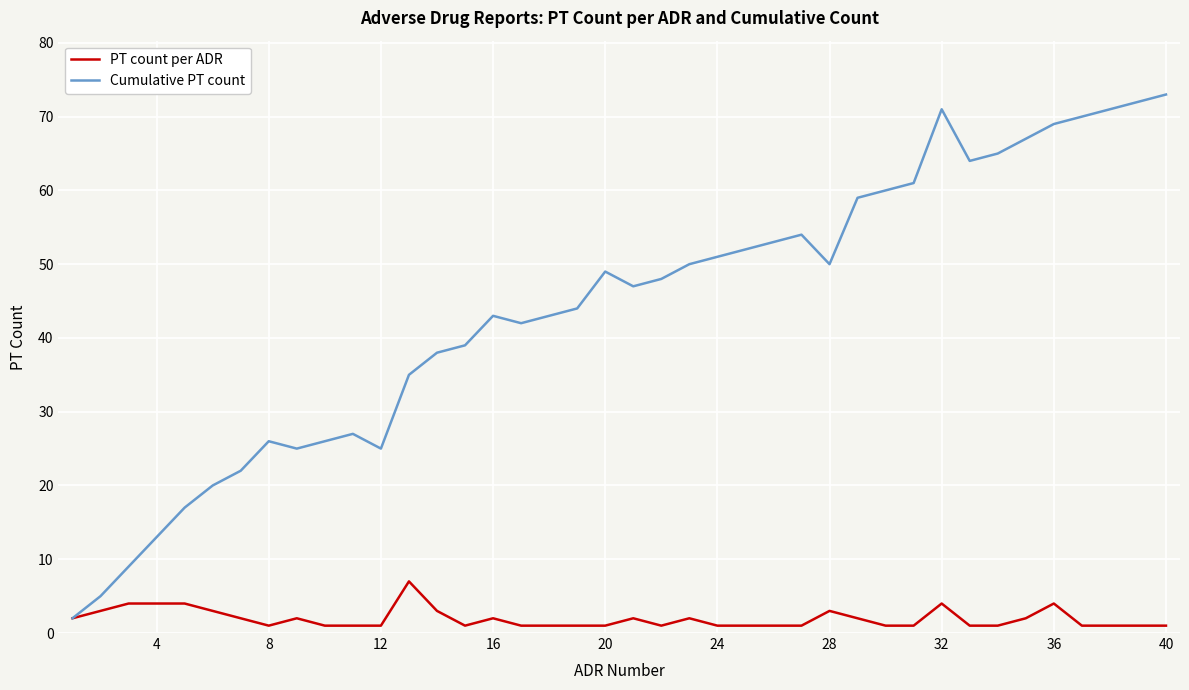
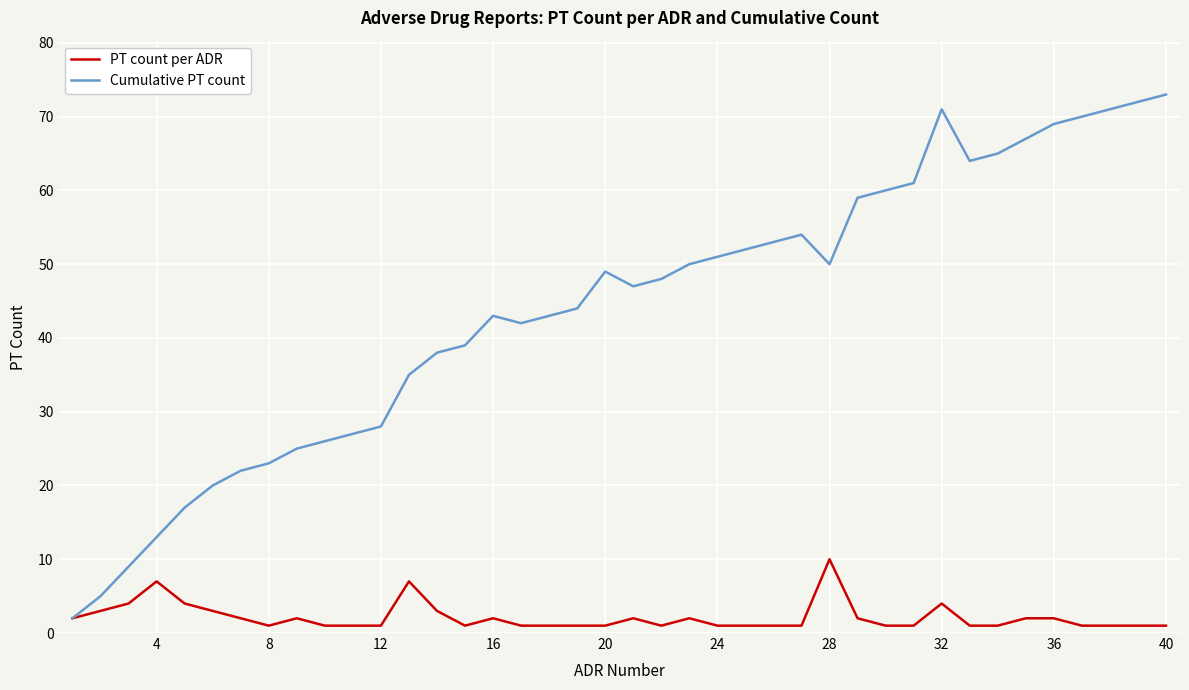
PT count per ADR, 4: 4 -> 7
Cumulative PT count, 8: 26 -> 23
Cumulative PT count, 12: 25 -> 28
PT count per ADR, 28: 3 -> 10
PT count per ADR, 36: 4 -> 2
